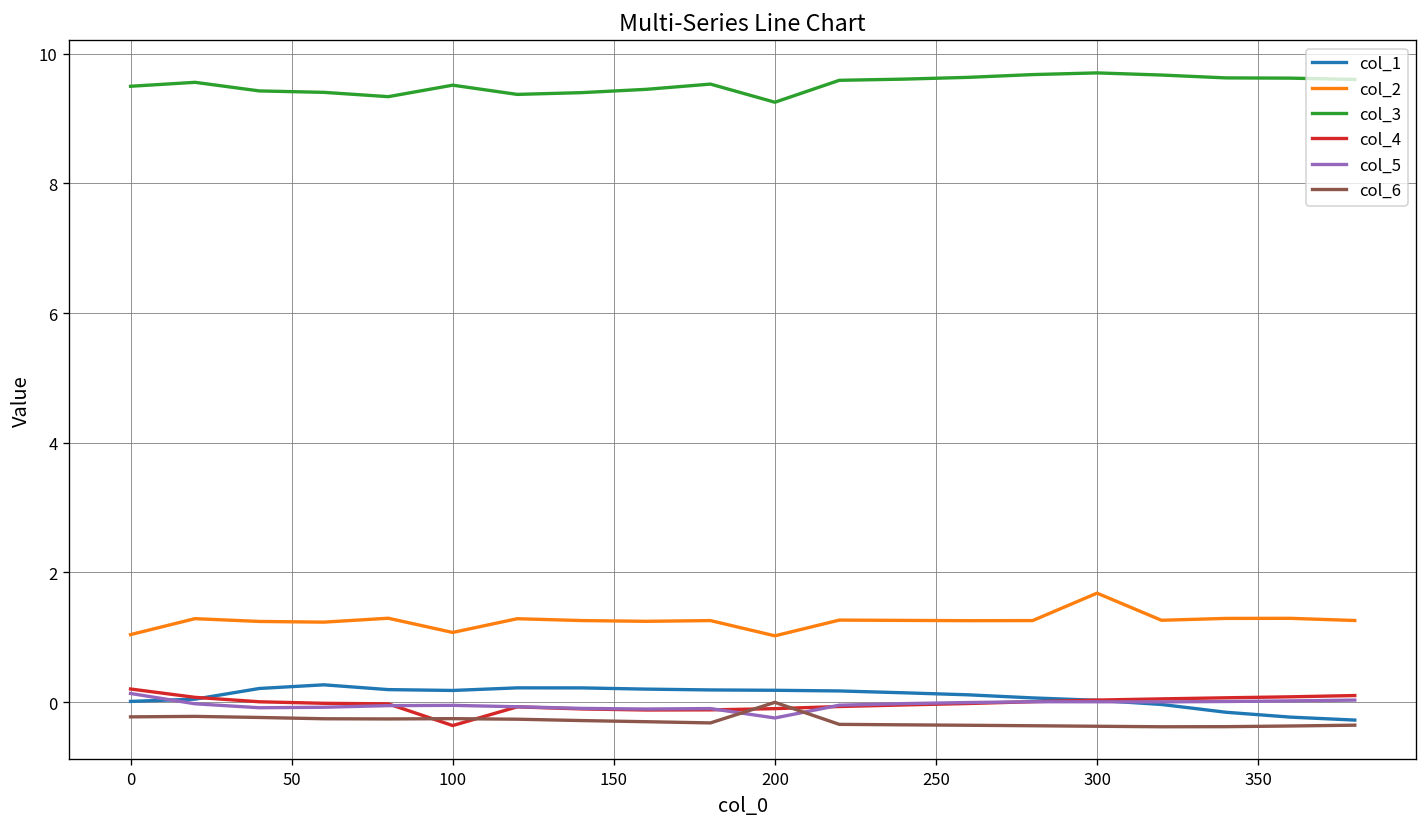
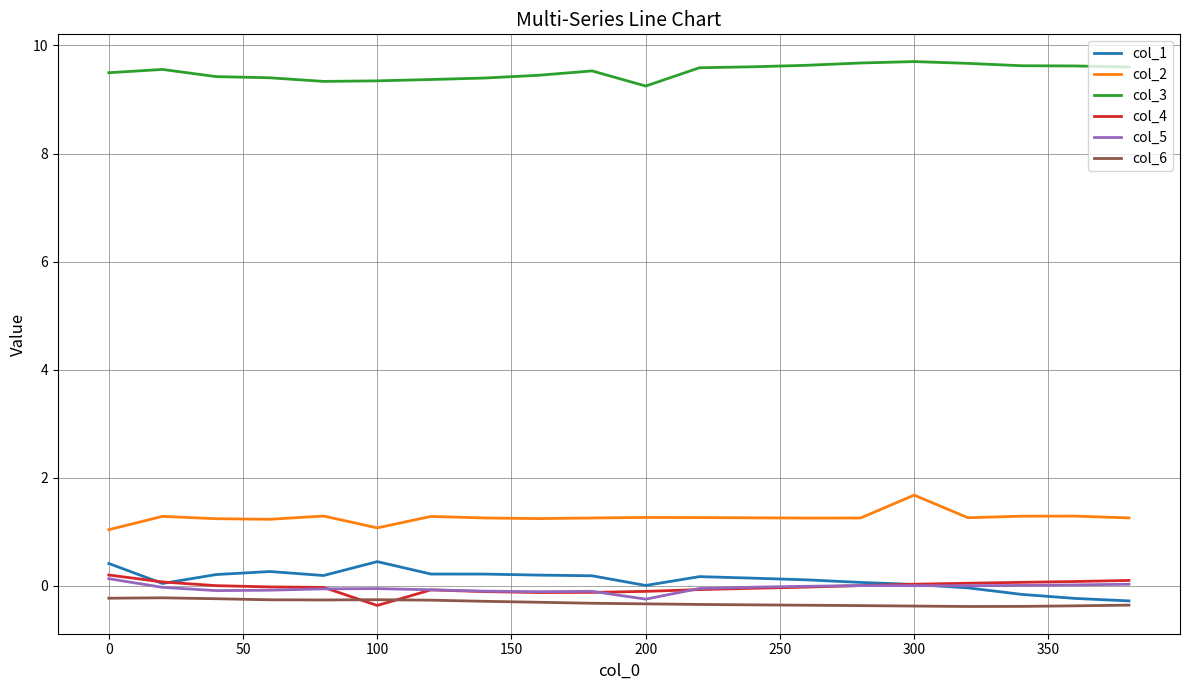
col_1, 0: 0.0 -> 0.4
col_1, 100: 0.2 -> 0.4
col_3, 100: 9.5 -> 9.3
col_1, 200: 0.2 -> 0.0
col_2, 200: 1.0 -> 1.3
col_6, 200: 0.0 -> -0.3
